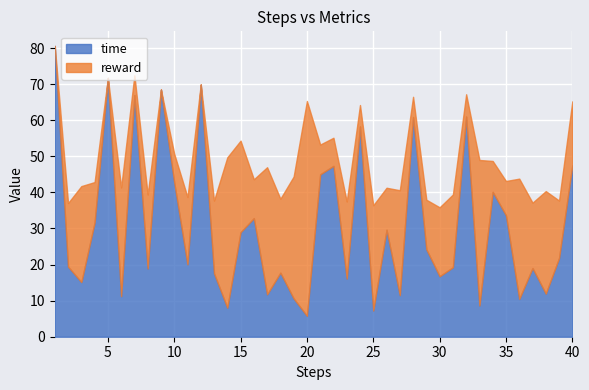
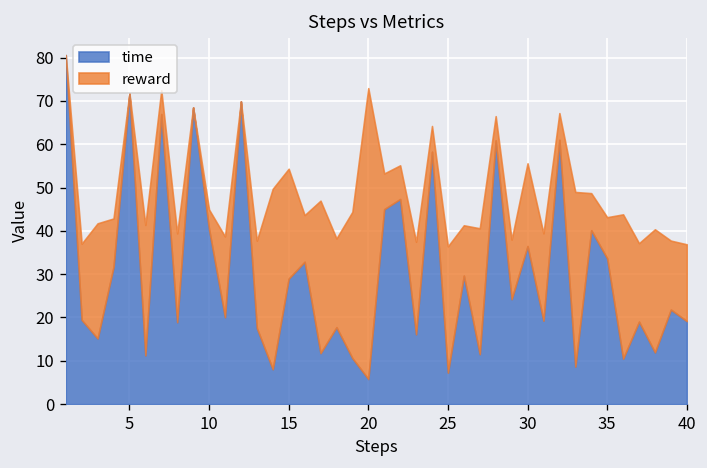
time, 10: 43 -> 40
reward, 10: 8 -> 5
reward, 20: 60 -> 67
time, 30: 17 -> 36
time, 40: 47 -> 19
